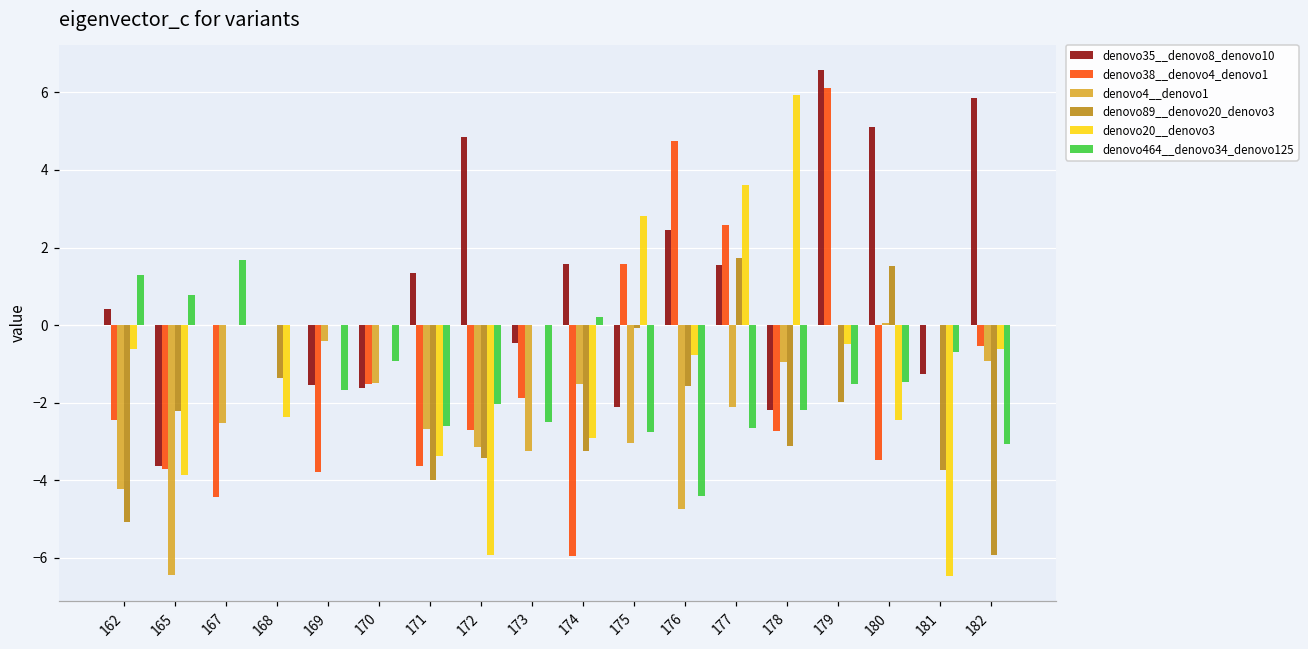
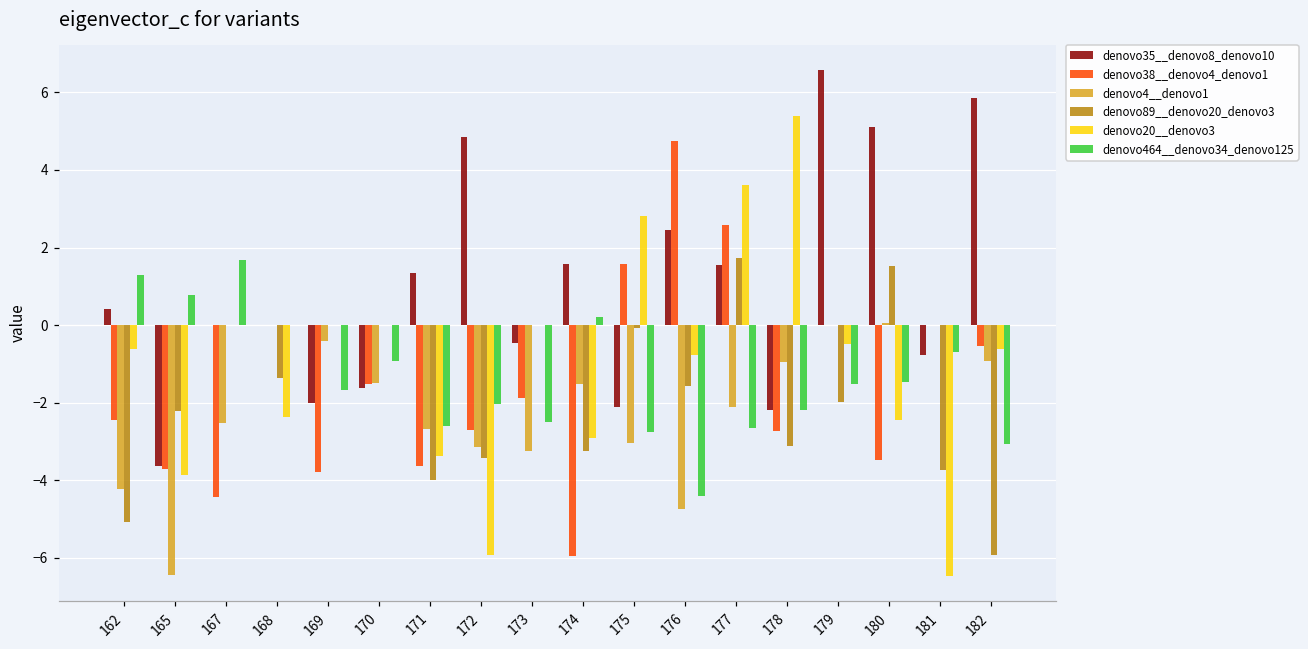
denovo35__denovo8_denovo10, 169: -1.5 -> -2.0
denovo20__denovo3, 178: 5.9 -> 5.4
denovo38__denovo4_denovo1, 179: 6.1 -> 0.0
denovo35__denovo8_denovo10, 181: -1.3 -> -0.8
